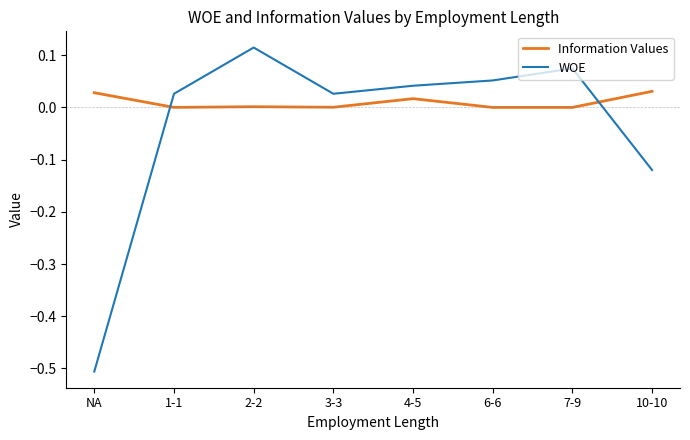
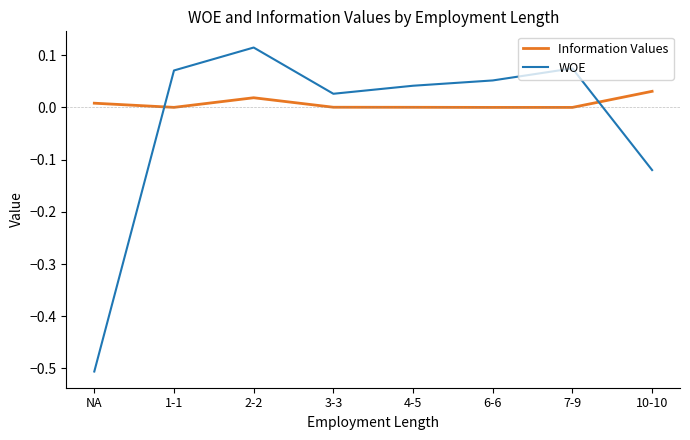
Information Values, NA: 0.03 -> 0.01
WOE, 1-1: 0.03 -> 0.07
Information Values, 2-2: 0.00 -> 0.02
Information Values, 4-5: 0.02 -> 0.00
